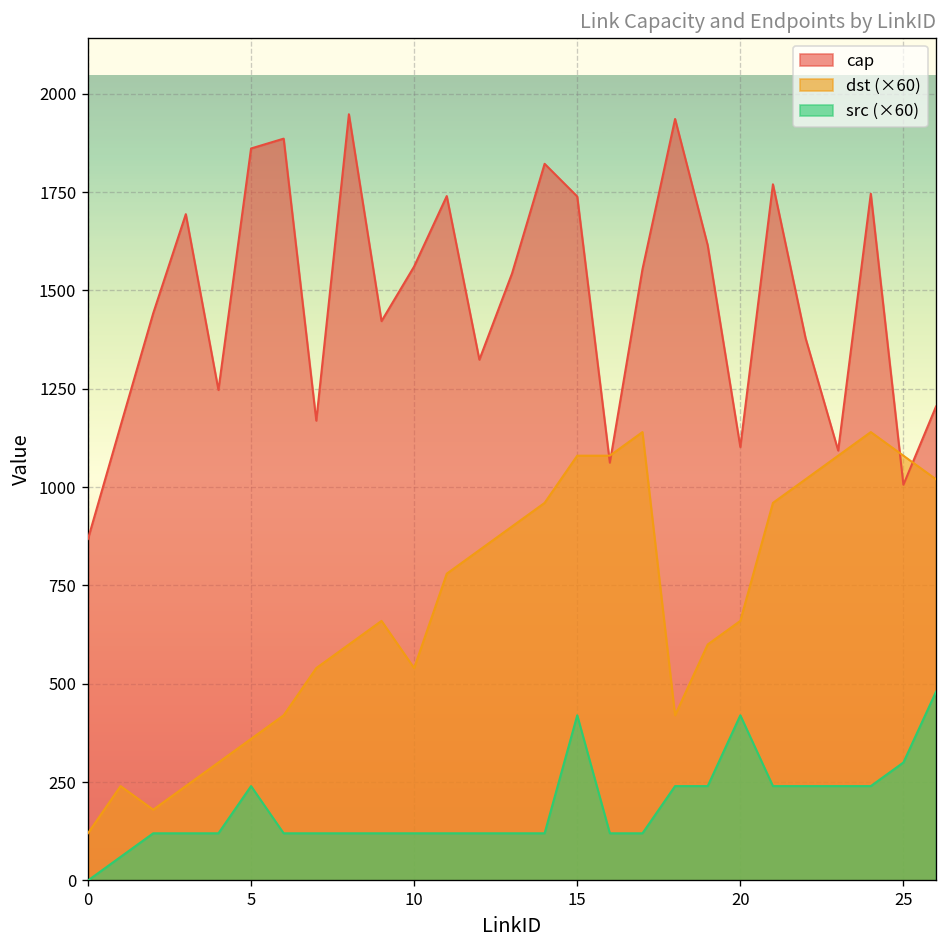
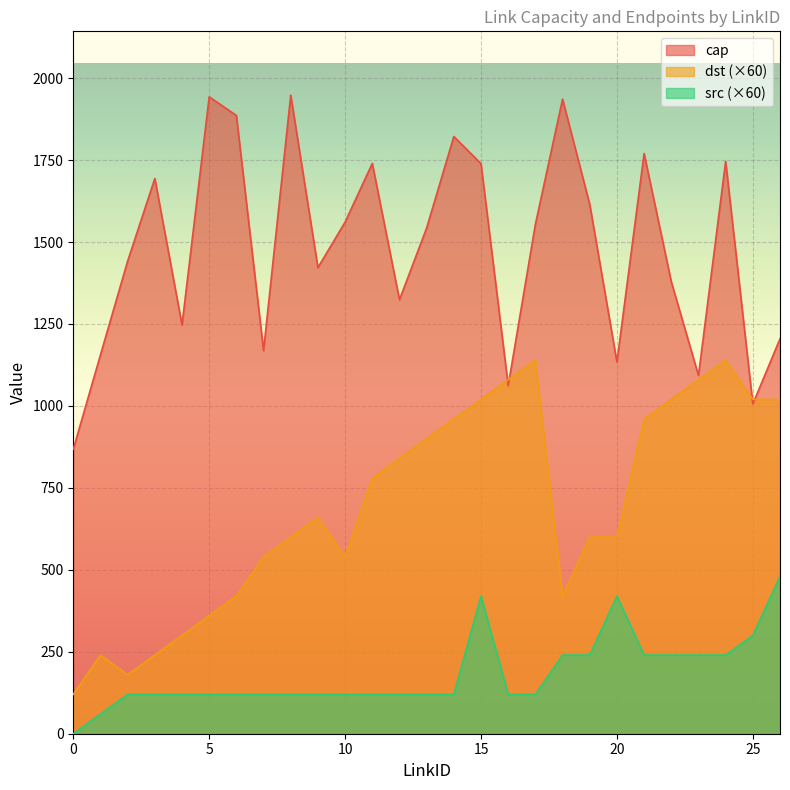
cap, 5: 1860 -> 1940
src (×60), 5: 240 -> 120
dst (×60), 15: 1080 -> 1020
cap, 20: 1100 -> 1130
dst (×60), 20: 660 -> 600
dst (×60), 25: 1080 -> 1020
